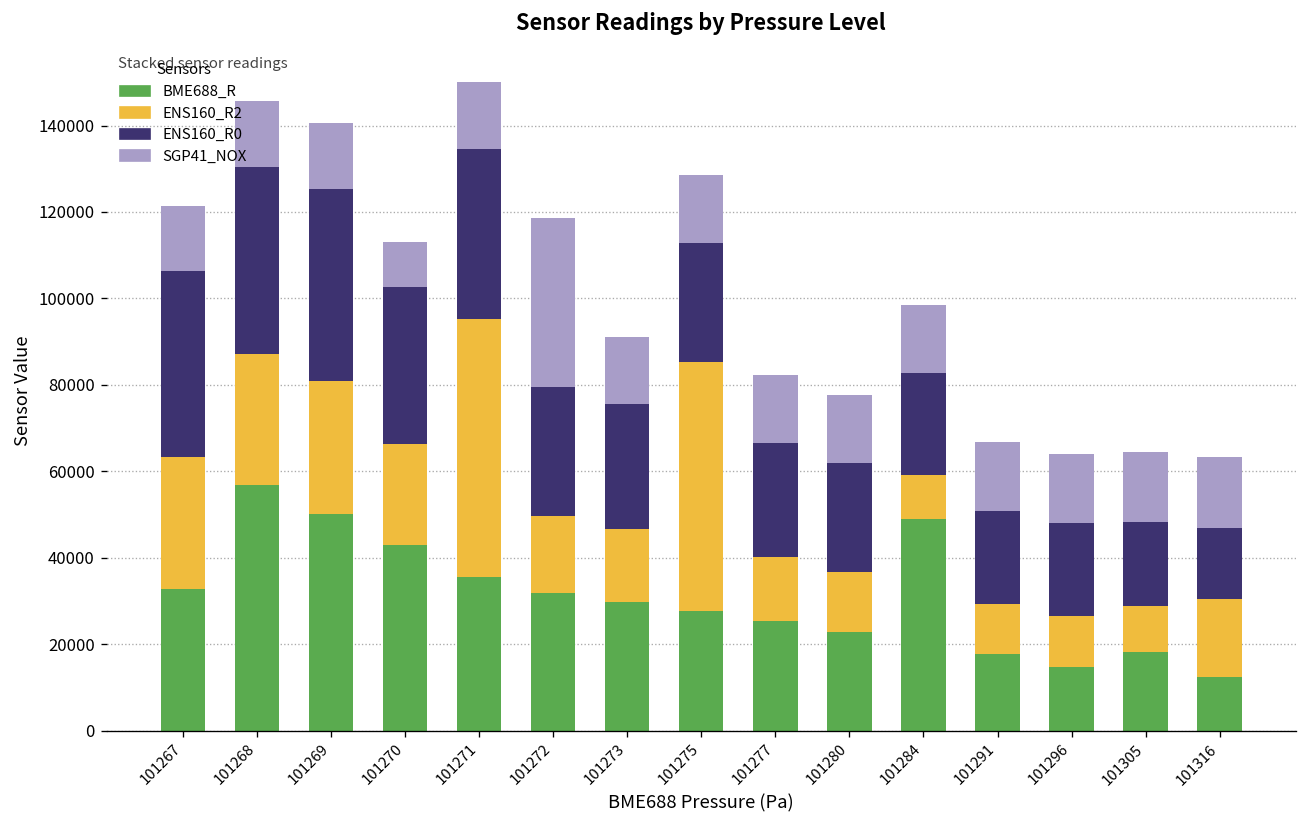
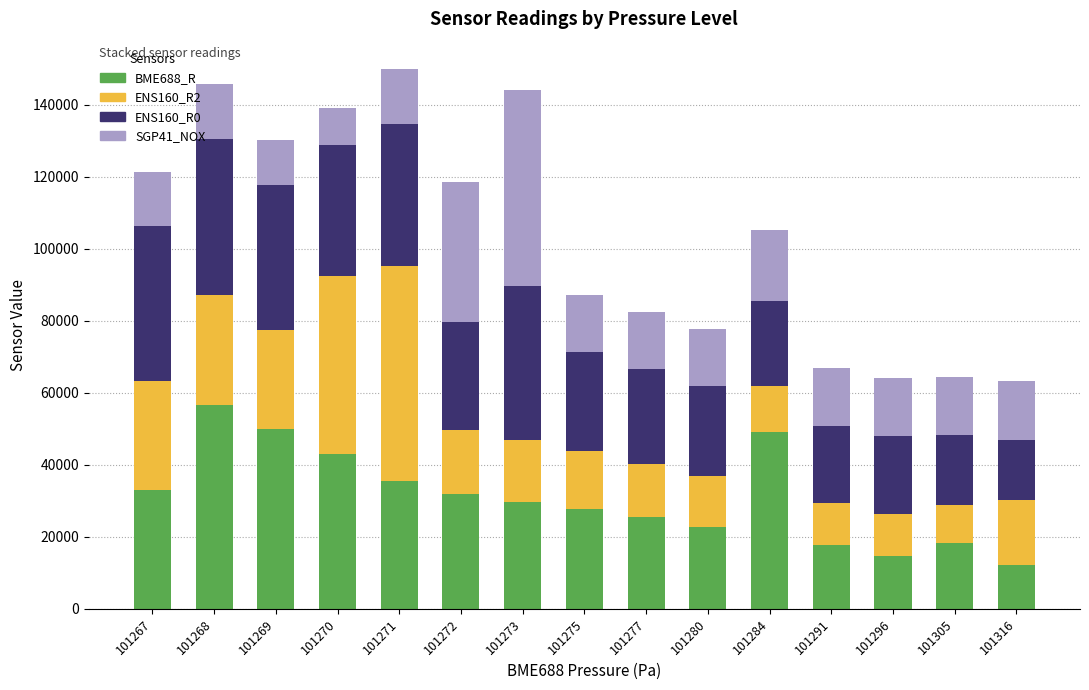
ENS160_R2, 101269: 31000 -> 27000
ENS160_R0, 101269: 44000 -> 40000
SGP41_NOX, 101269: 15000 -> 13000
ENS160_R2, 101270: 23000 -> 49000
ENS160_R0, 101273: 29000 -> 43000
SGP41_NOX, 101273: 16000 -> 55000
ENS160_R2, 101275: 57000 -> 16000
ENS160_R2, 101284: 10000 -> 13000
SGP41_NOX, 101284: 16000 -> 20000
